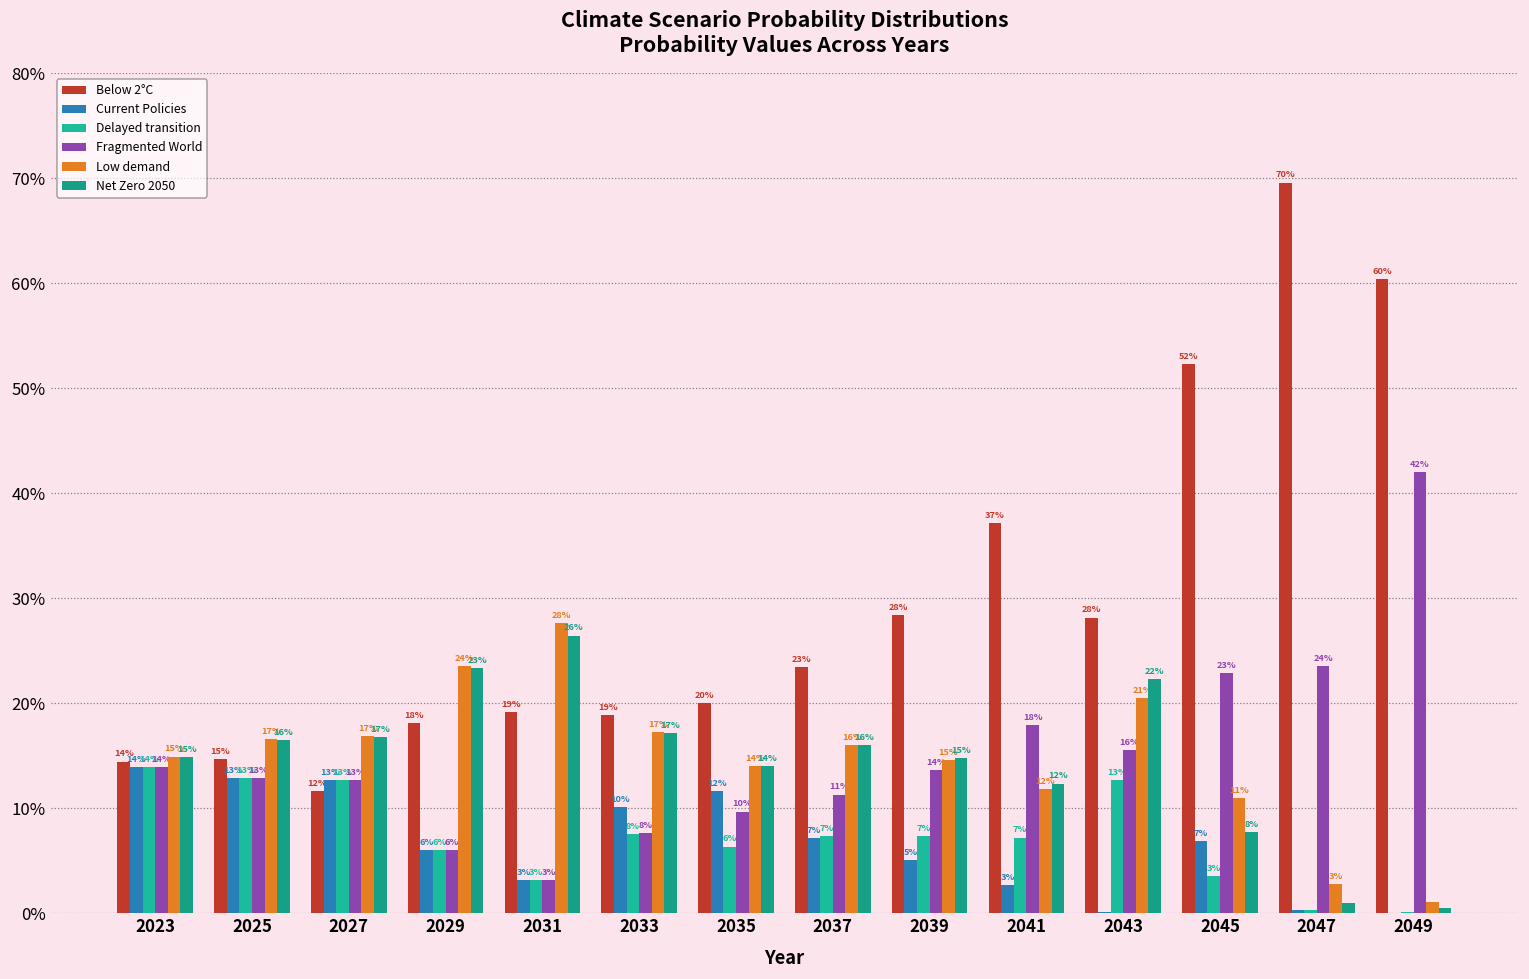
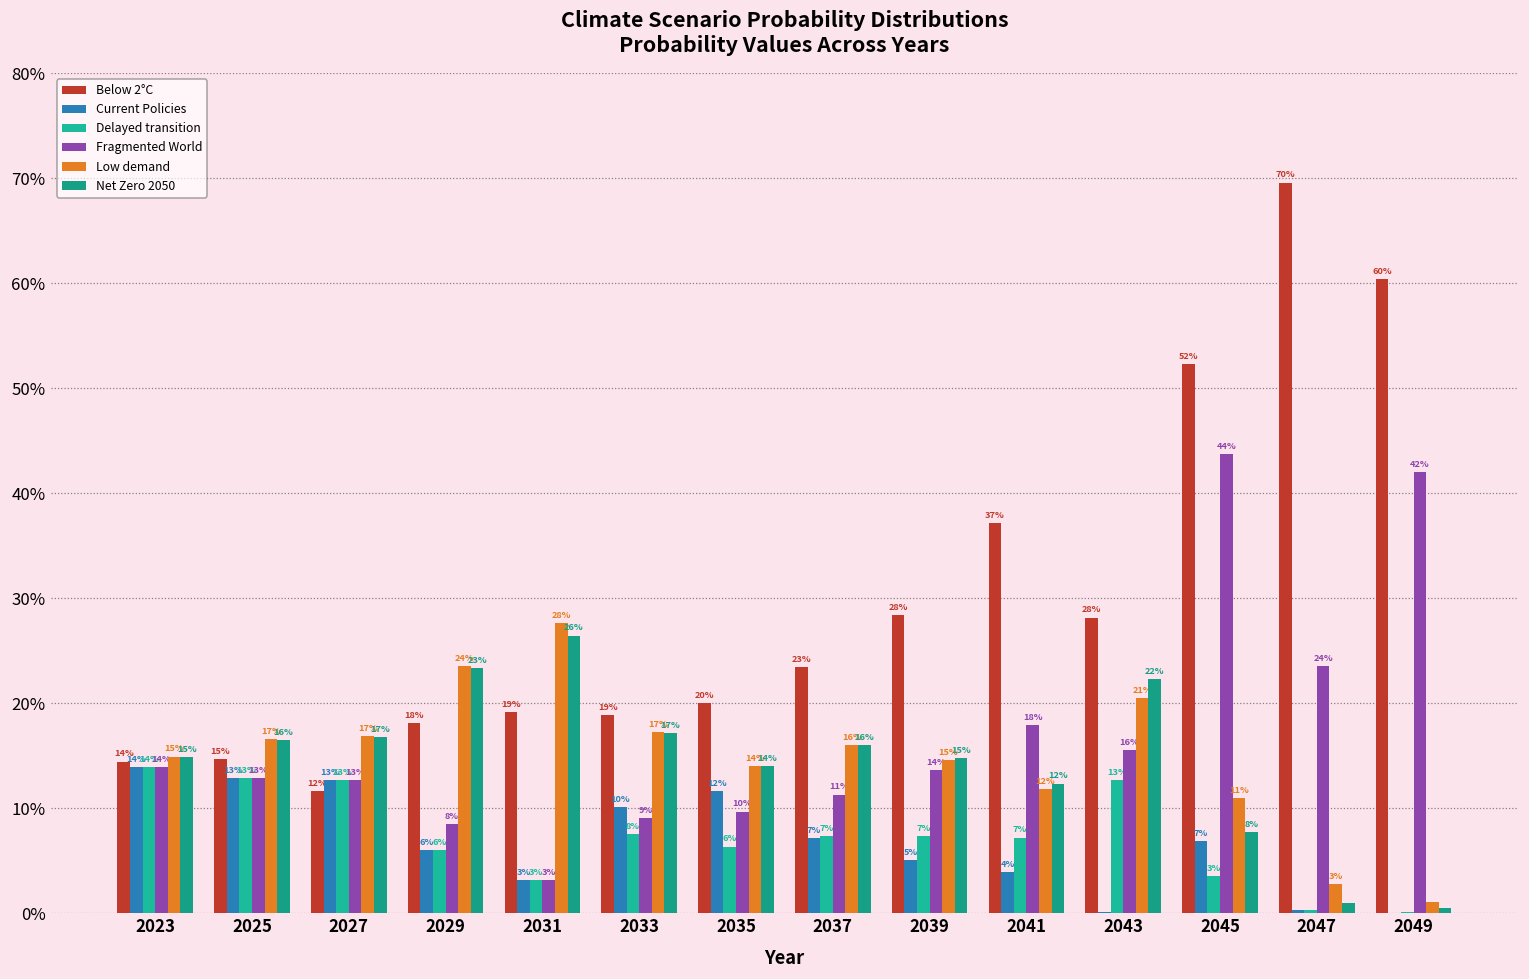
Fragmented World, 2029: 6% -> 8%
Fragmented World, 2033: 8% -> 9%
Current Policies, 2041: 3% -> 4%
Fragmented World, 2045: 23% -> 44%
